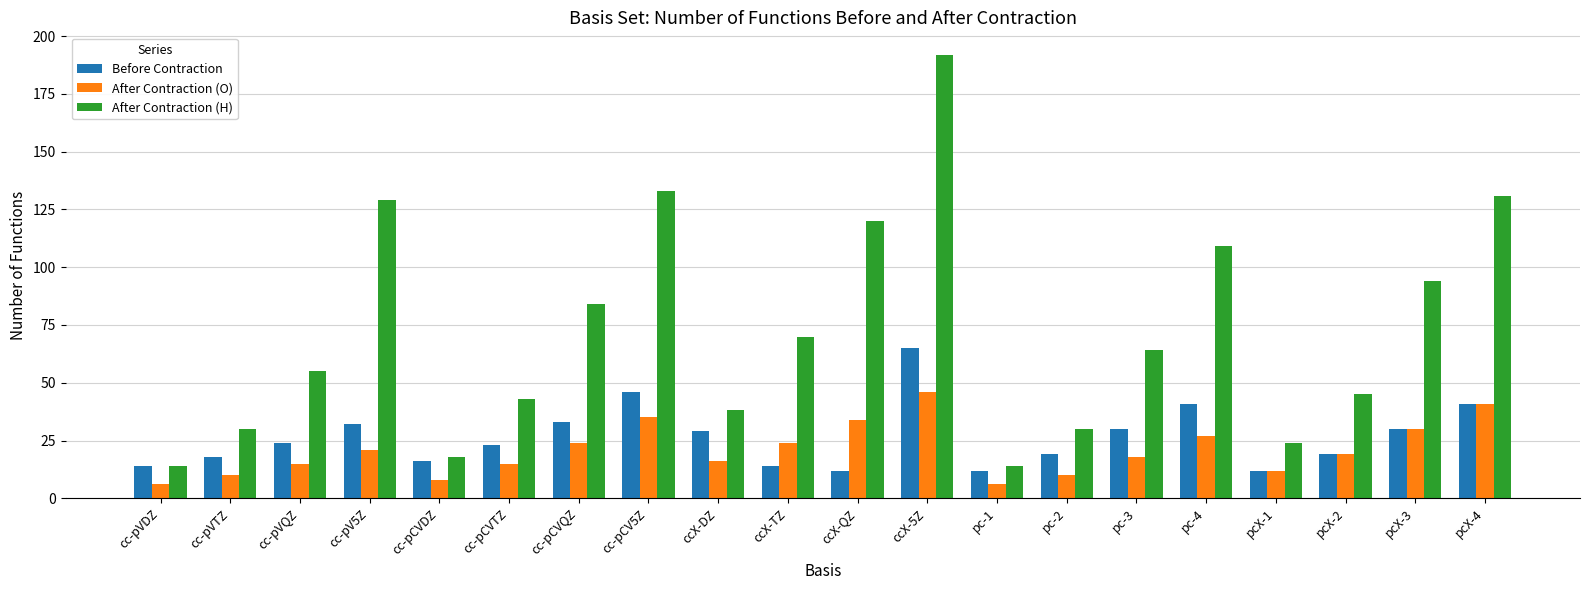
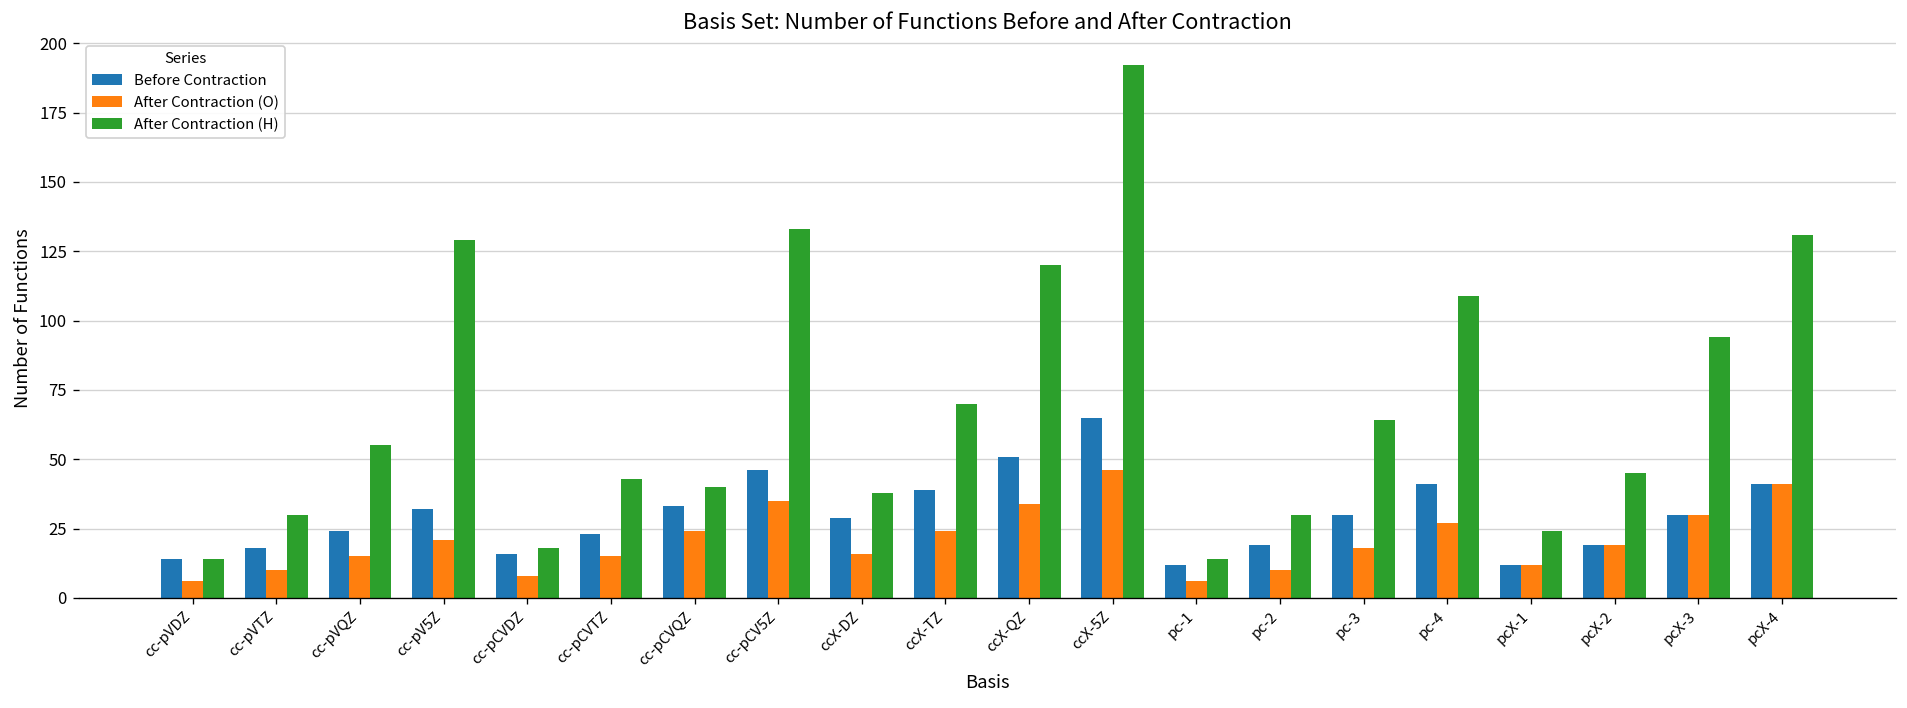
After Contraction (H), cc-pCVQZ: 84 -> 40
Before Contraction, ccX-TZ: 14 -> 39
Before Contraction, ccX-QZ: 12 -> 51
